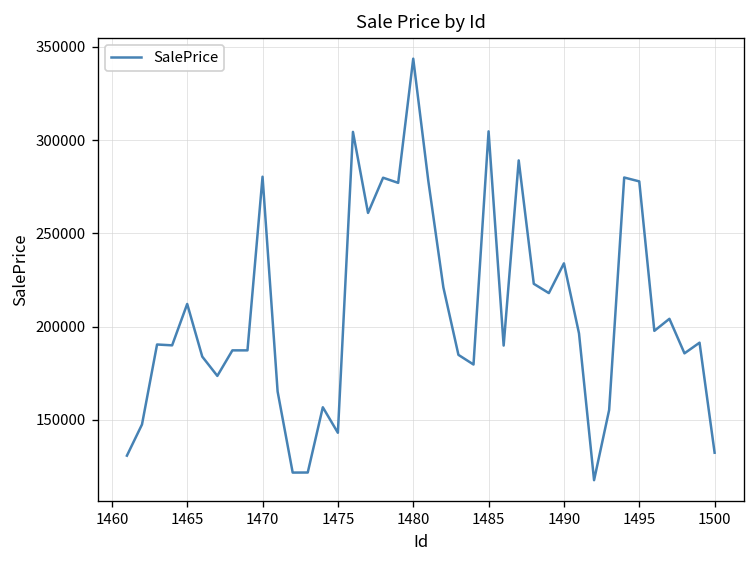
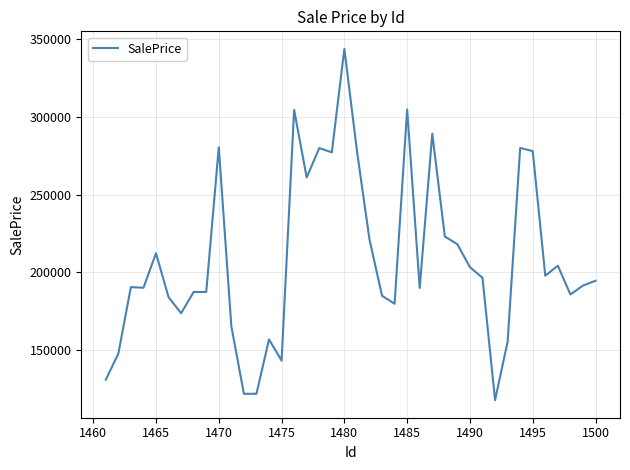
1490: 234000 -> 203000
1500: 132000 -> 195000
